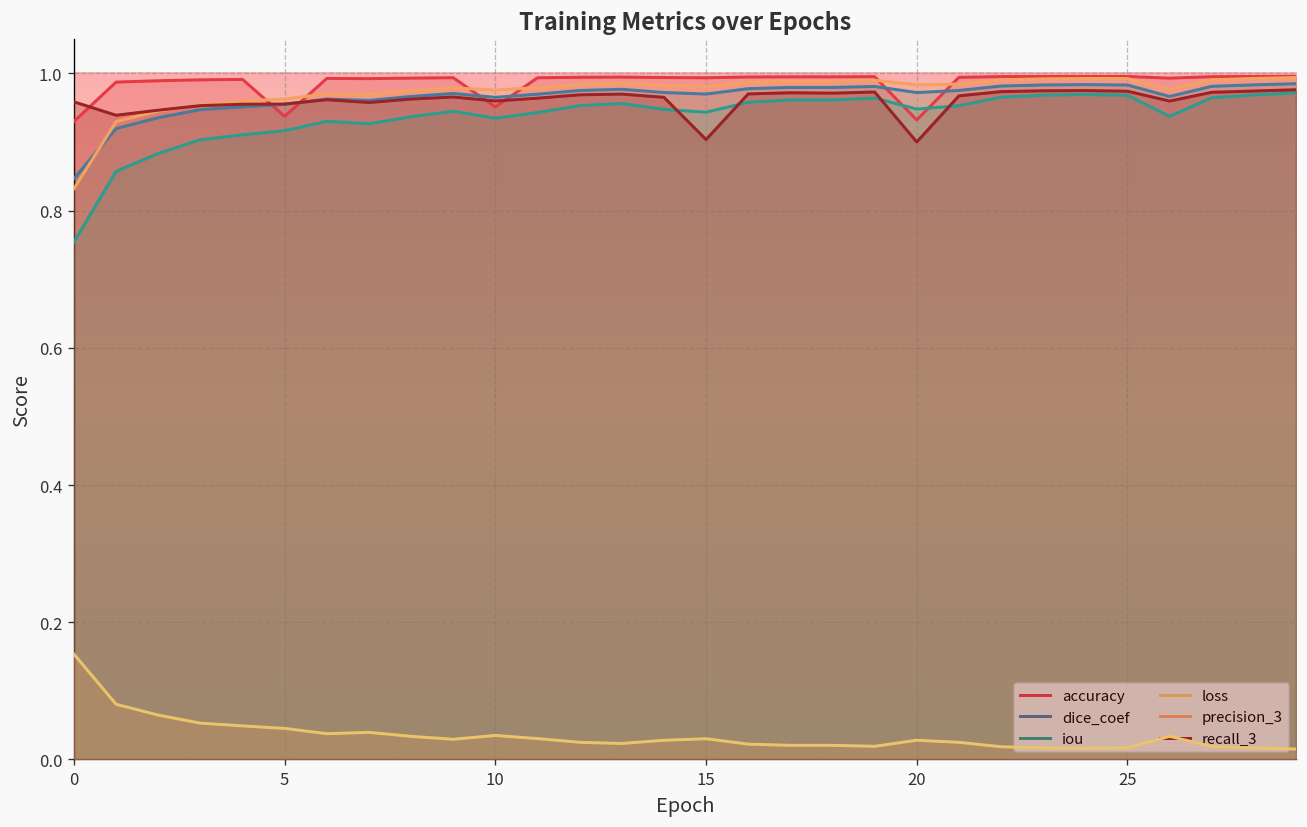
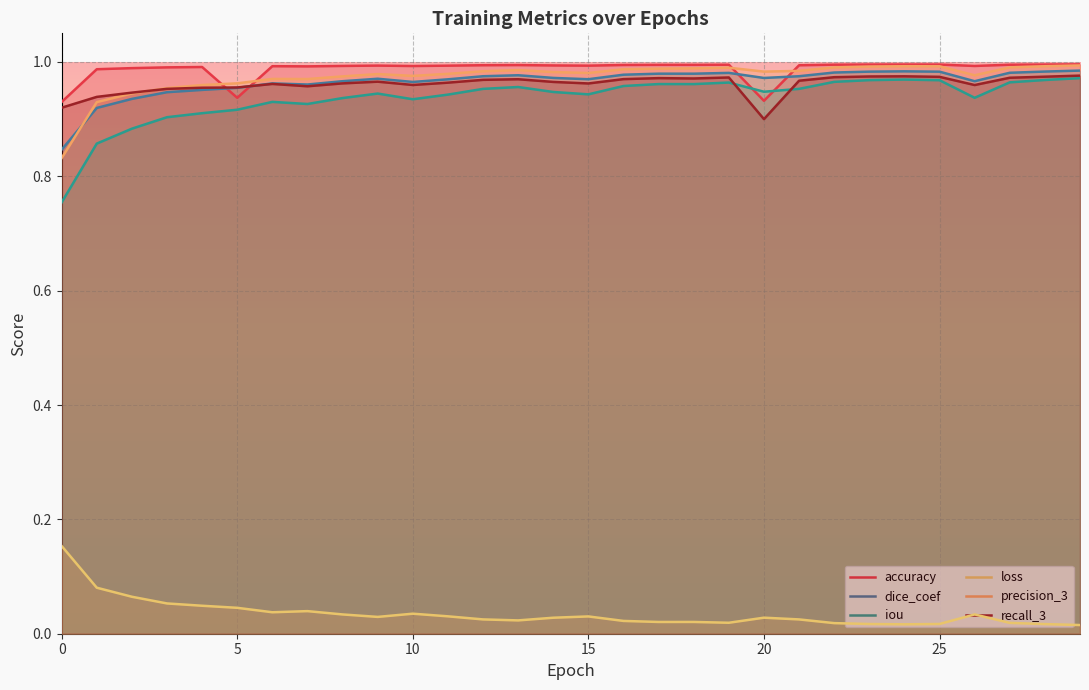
recall_3, 0: 0.96 -> 0.92
accuracy, 10: 0.95 -> 0.99
recall_3, 15: 0.90 -> 0.96
